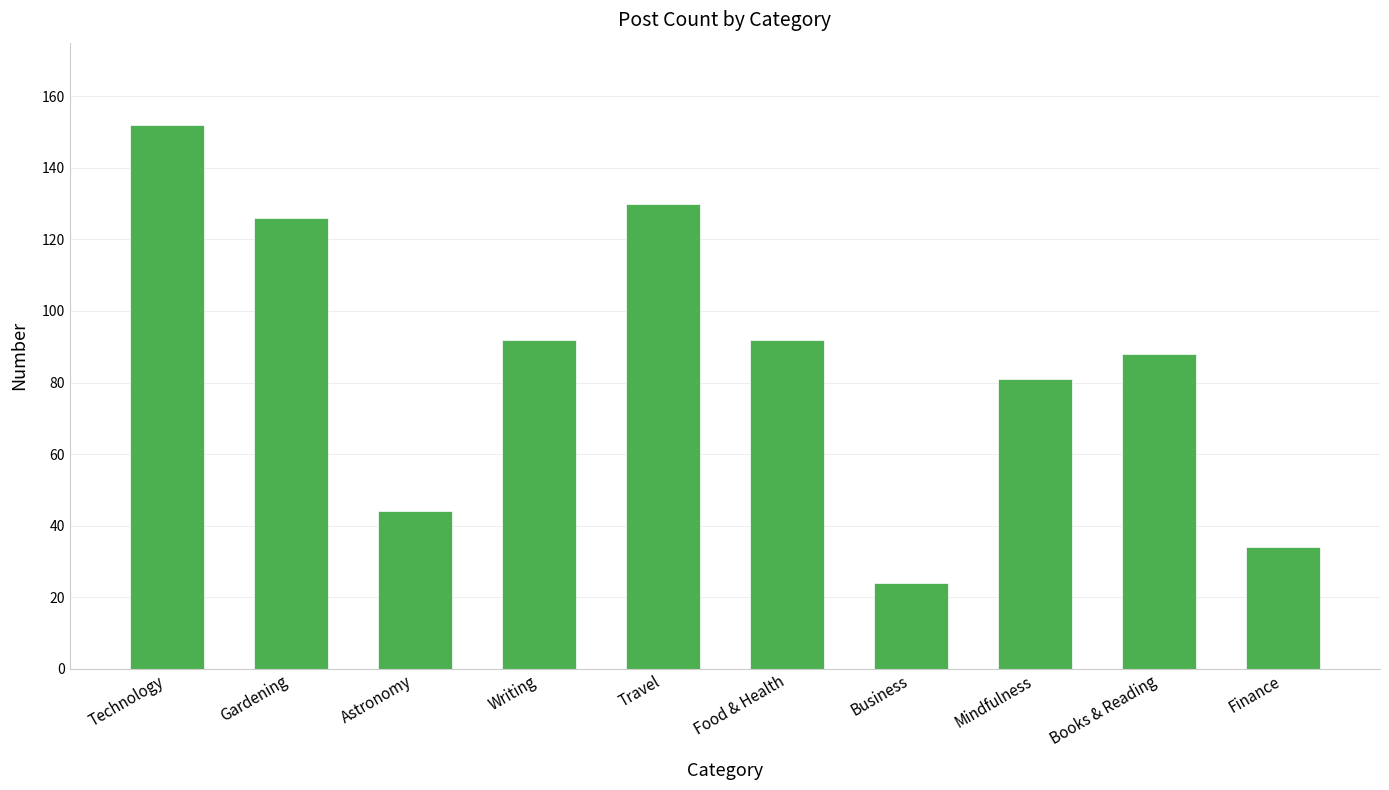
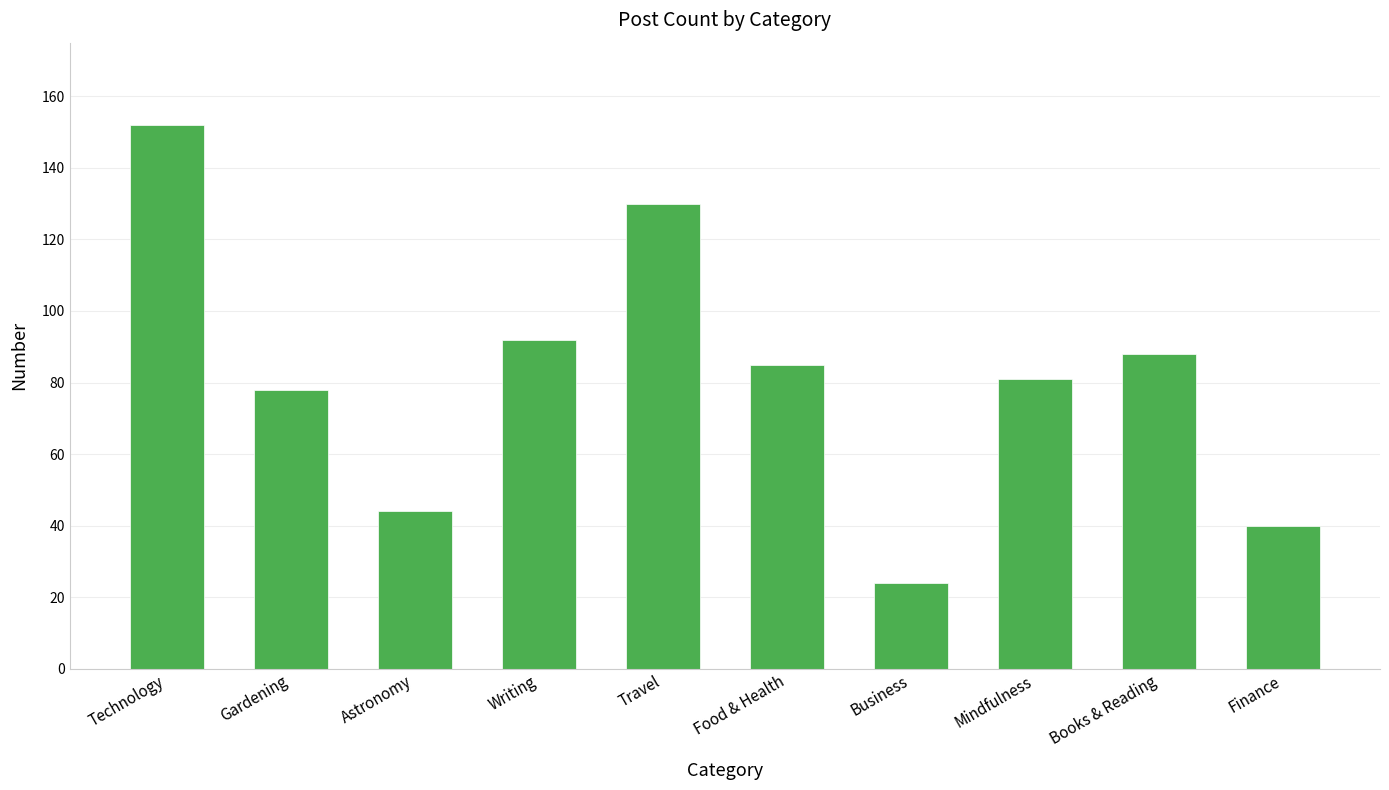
Gardening: 126 -> 78
Food & Health: 92 -> 85
Finance: 34 -> 40
